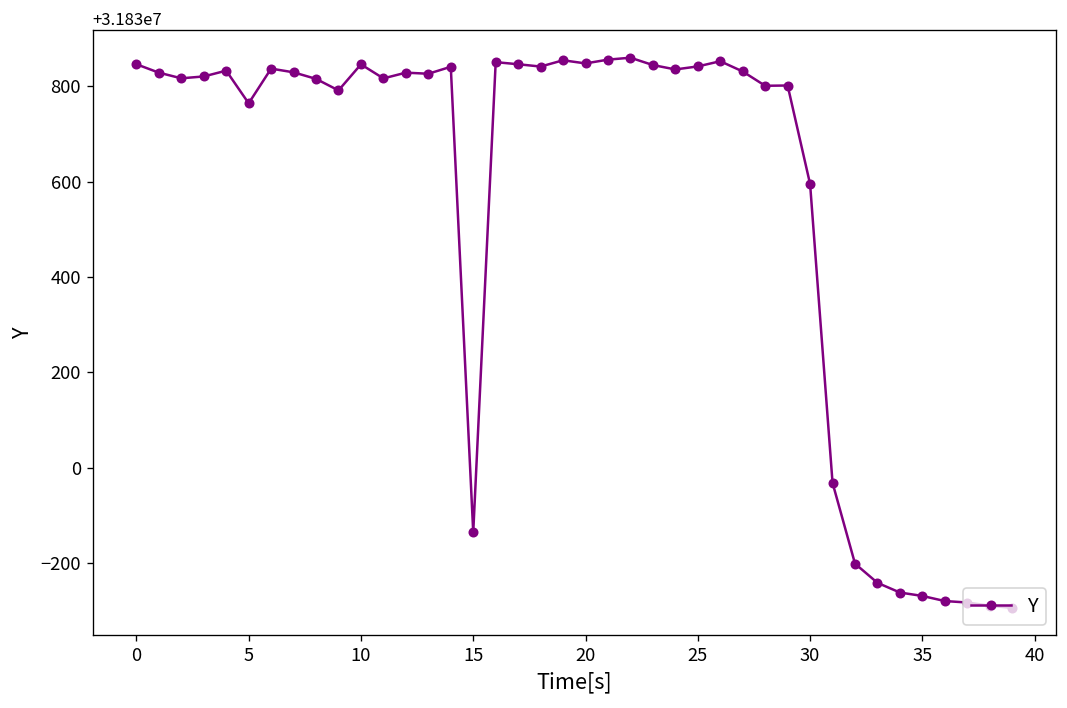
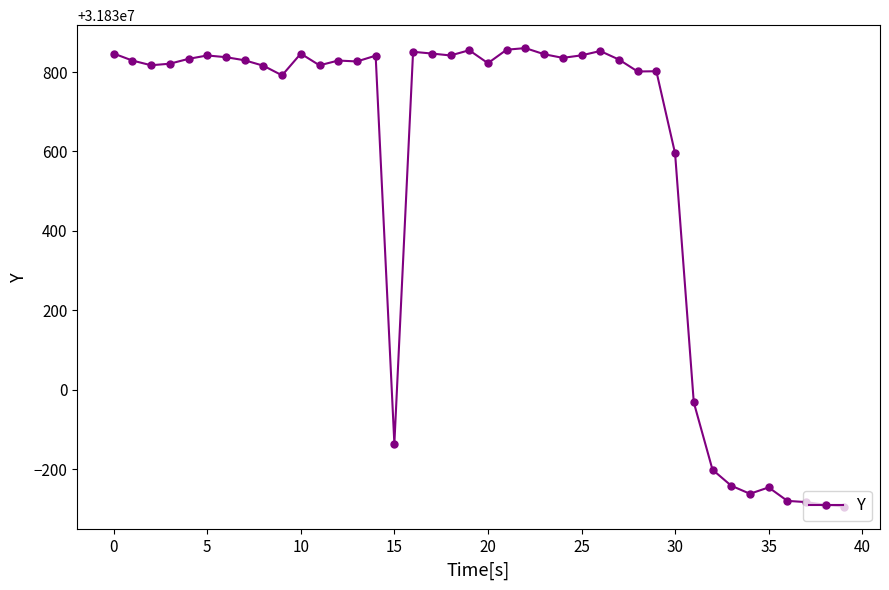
5: 31830760 -> 31830840
20: 31830850 -> 31830820
35: 31829730 -> 31829750
